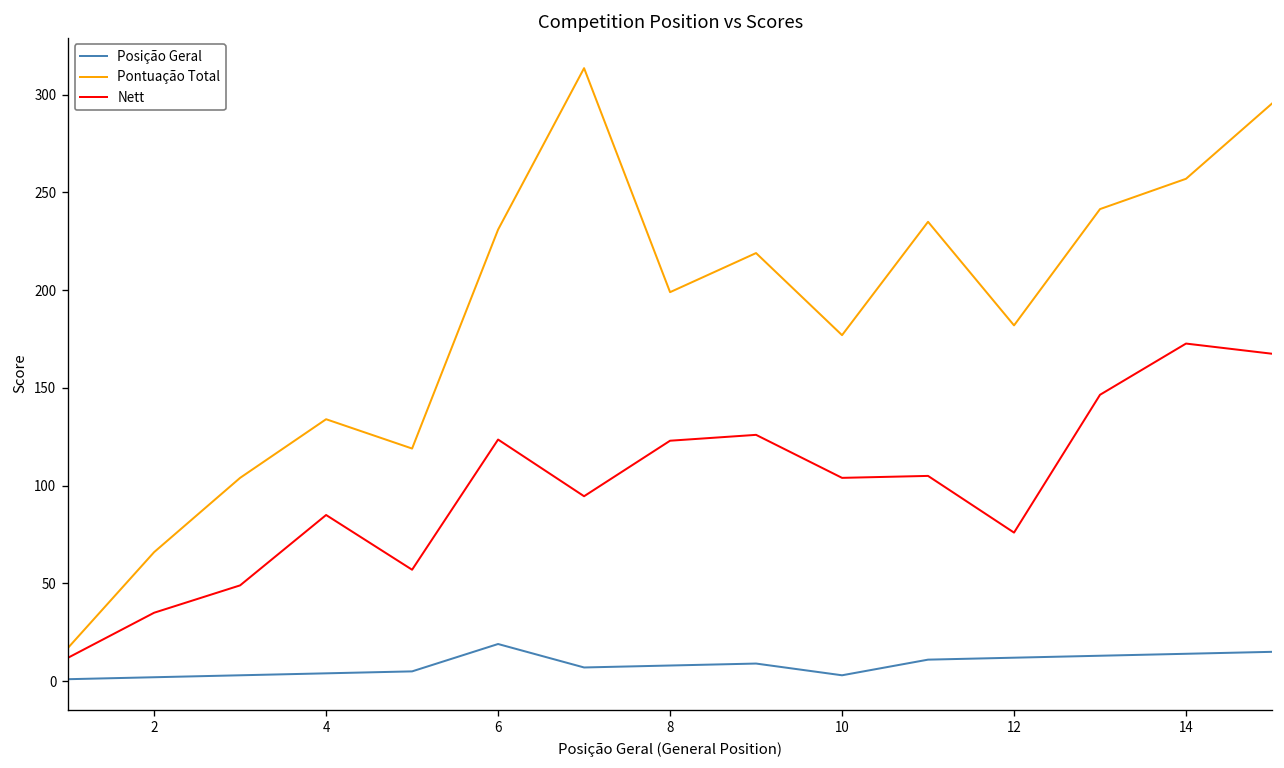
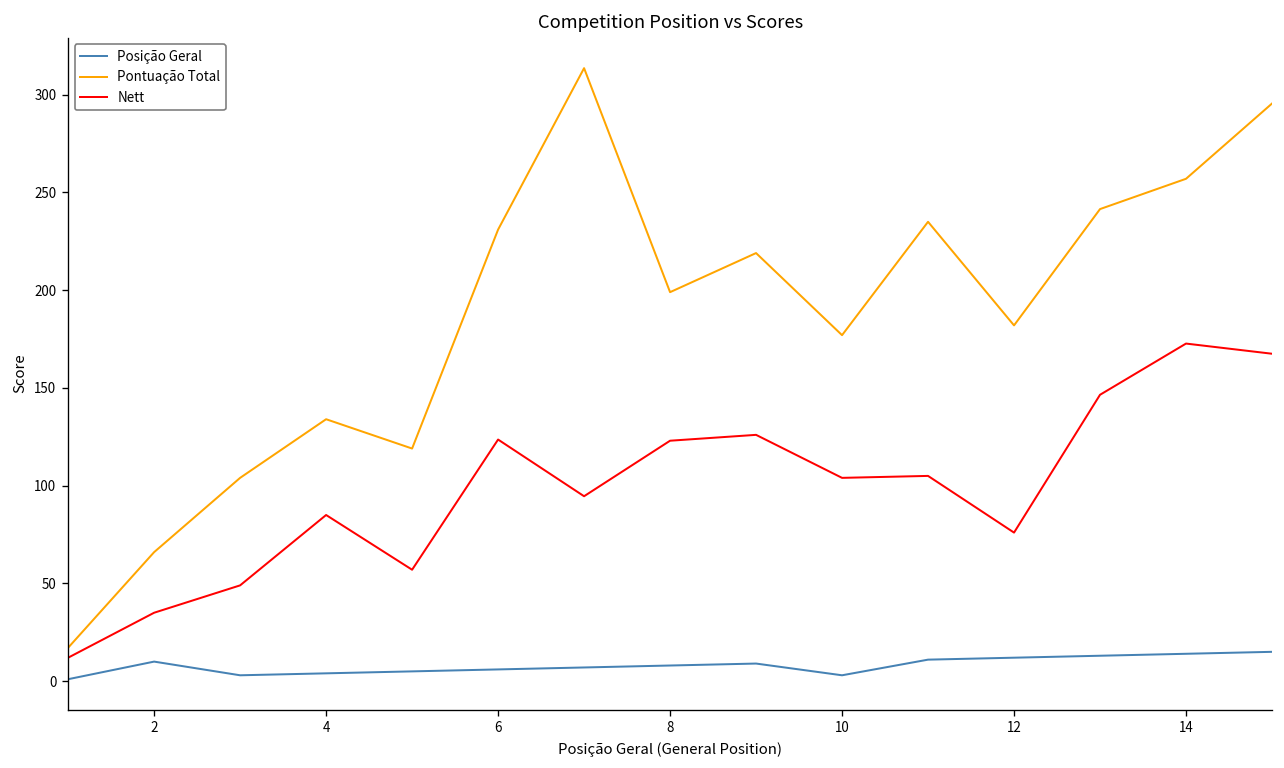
Posição Geral, 2: 2 -> 10
Posição Geral, 6: 19 -> 6
